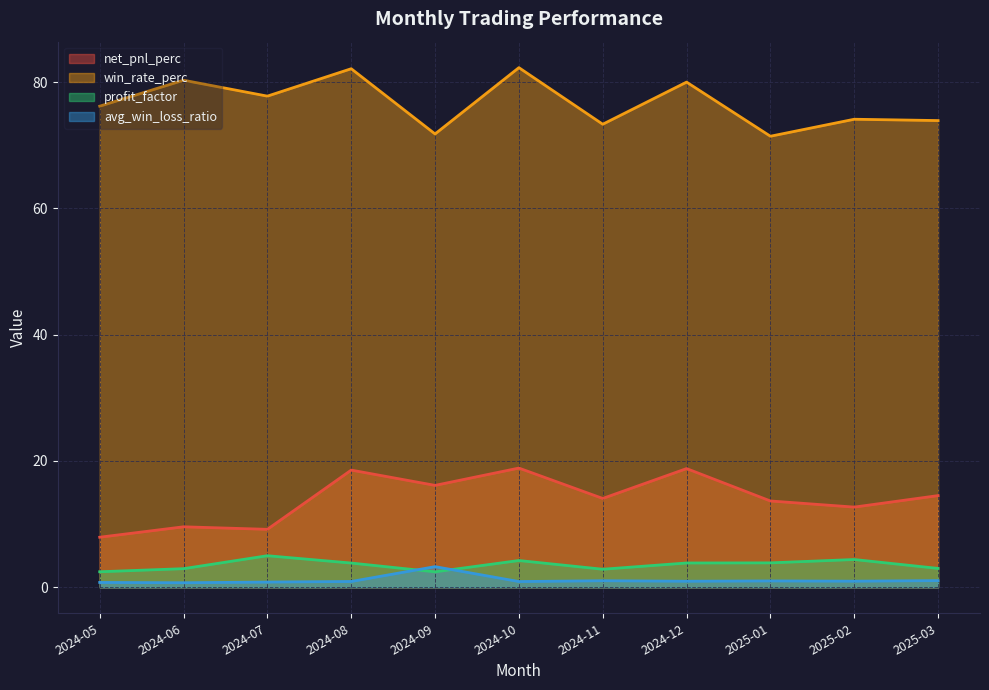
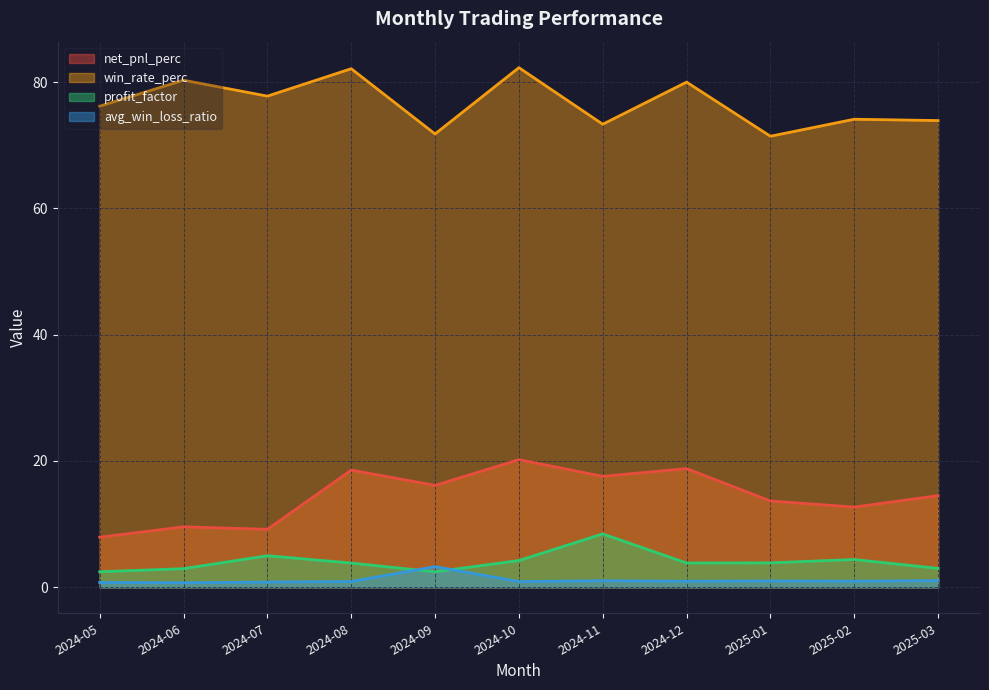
net_pnl_perc, 2024-10: 19 -> 20
net_pnl_perc, 2024-11: 14 -> 18
profit_factor, 2024-11: 3 -> 8
